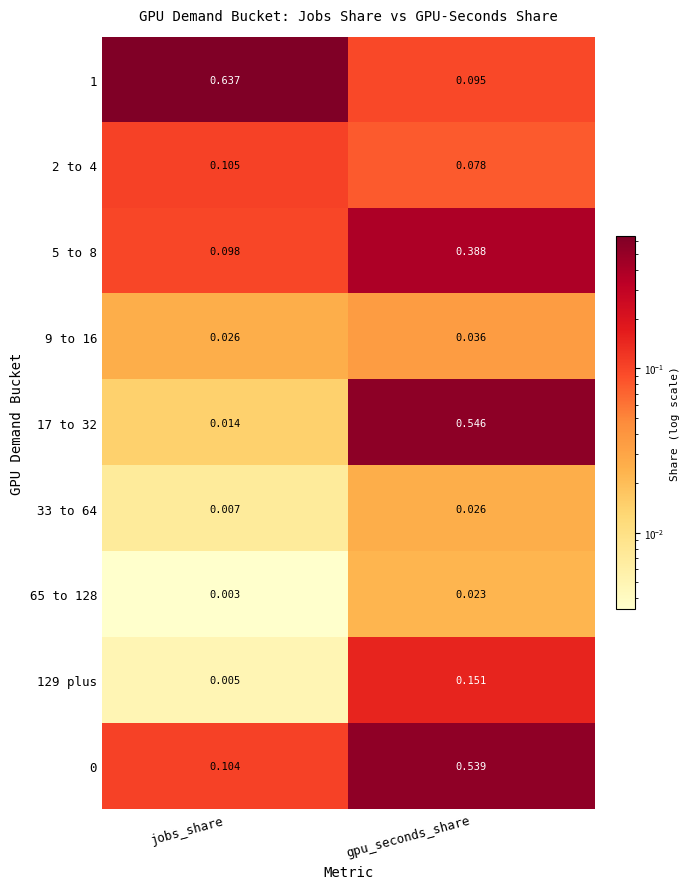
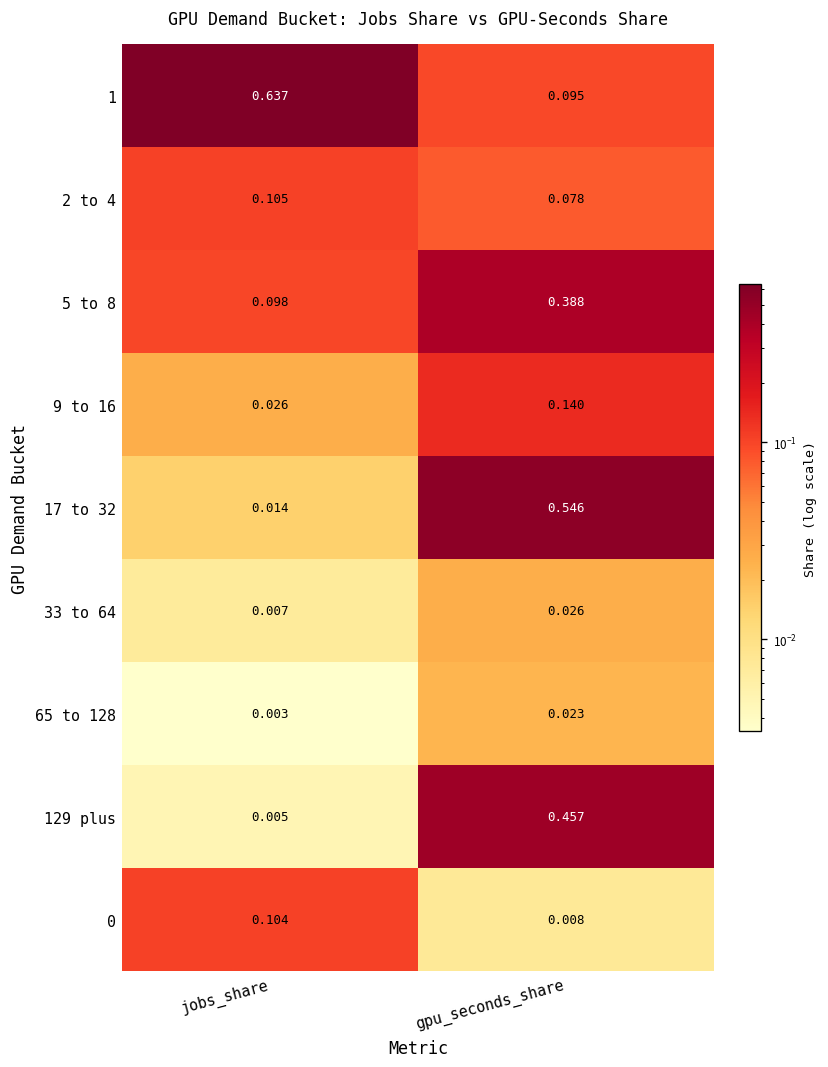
9 to 16, gpu_seconds_share: 0.036 -> 0.140
129 plus, gpu_seconds_share: 0.151 -> 0.457
0, gpu_seconds_share: 0.539 -> 0.008
